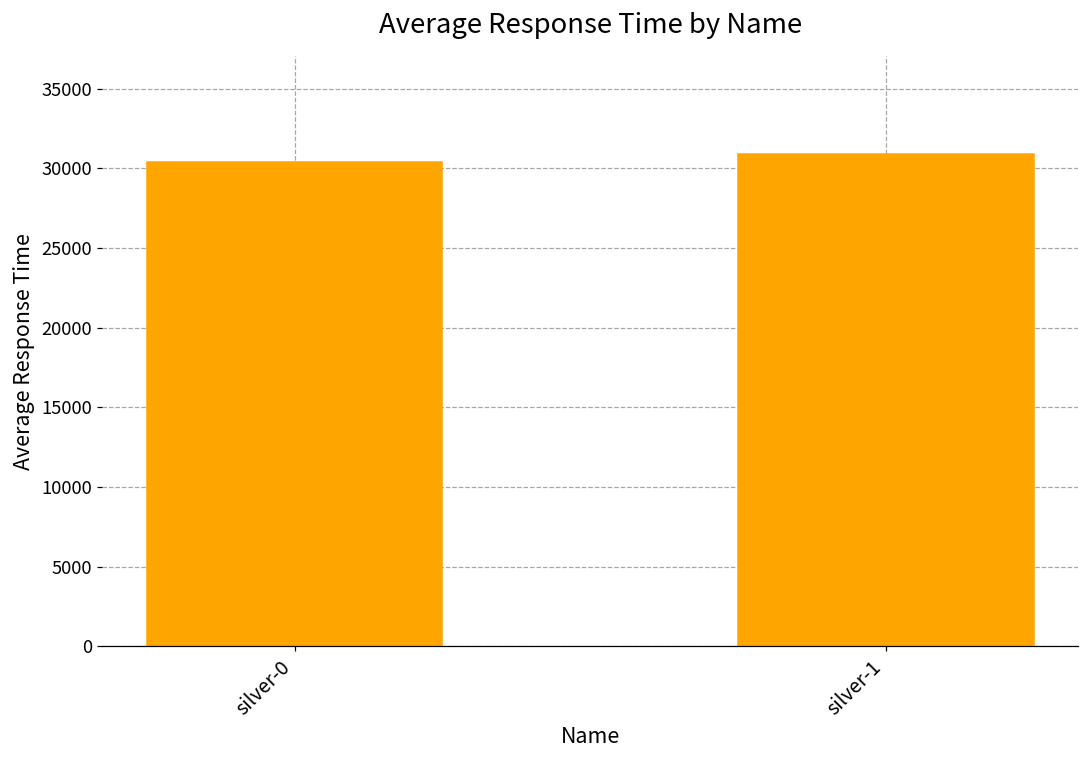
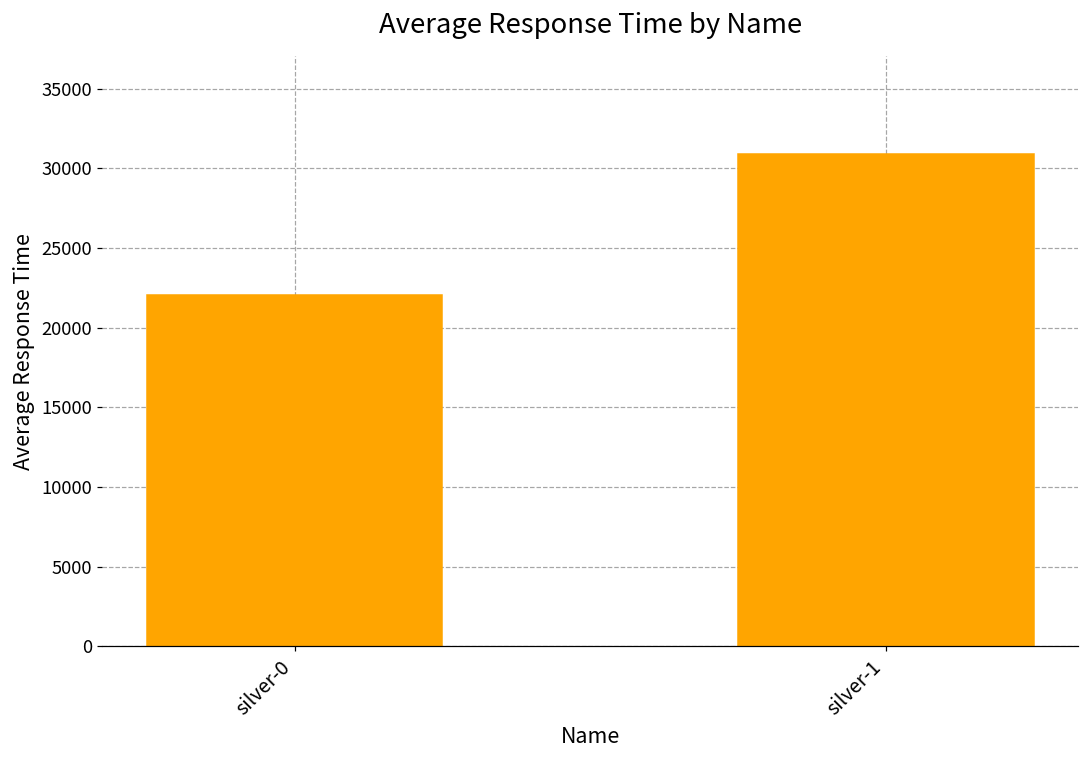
silver-0: 30400 -> 22000
